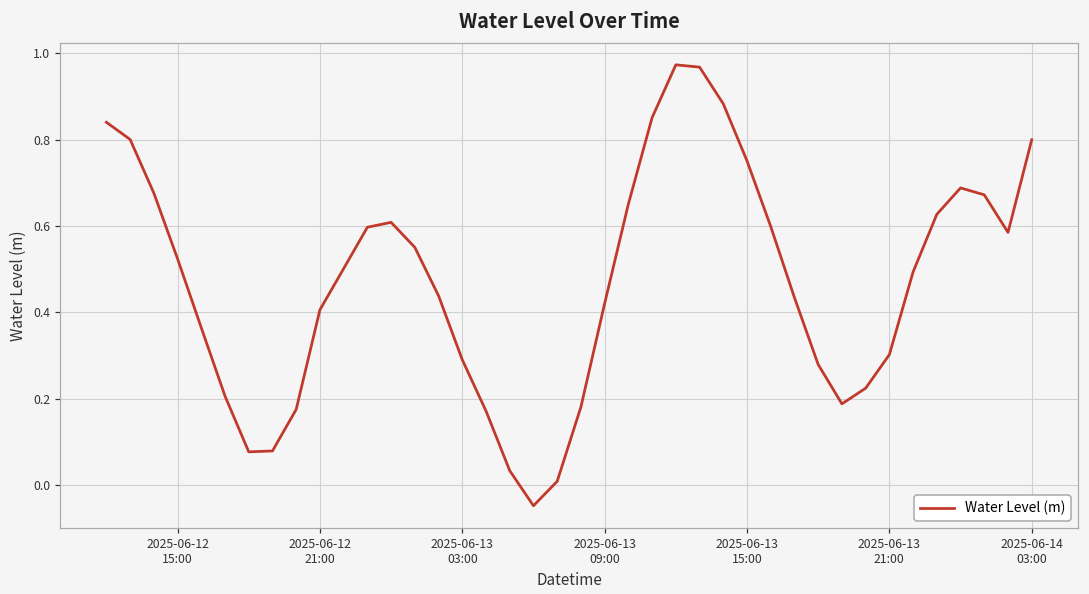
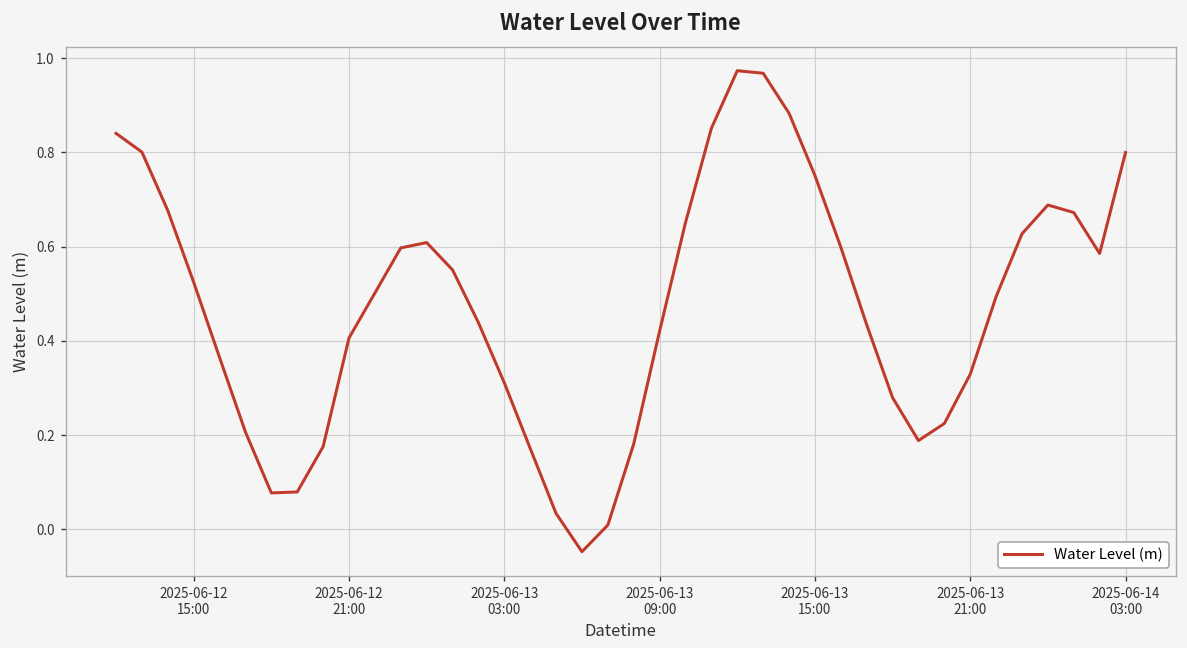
2025-06-13 03:00: 0.29 -> 0.31
2025-06-13 21:00: 0.30 -> 0.33
